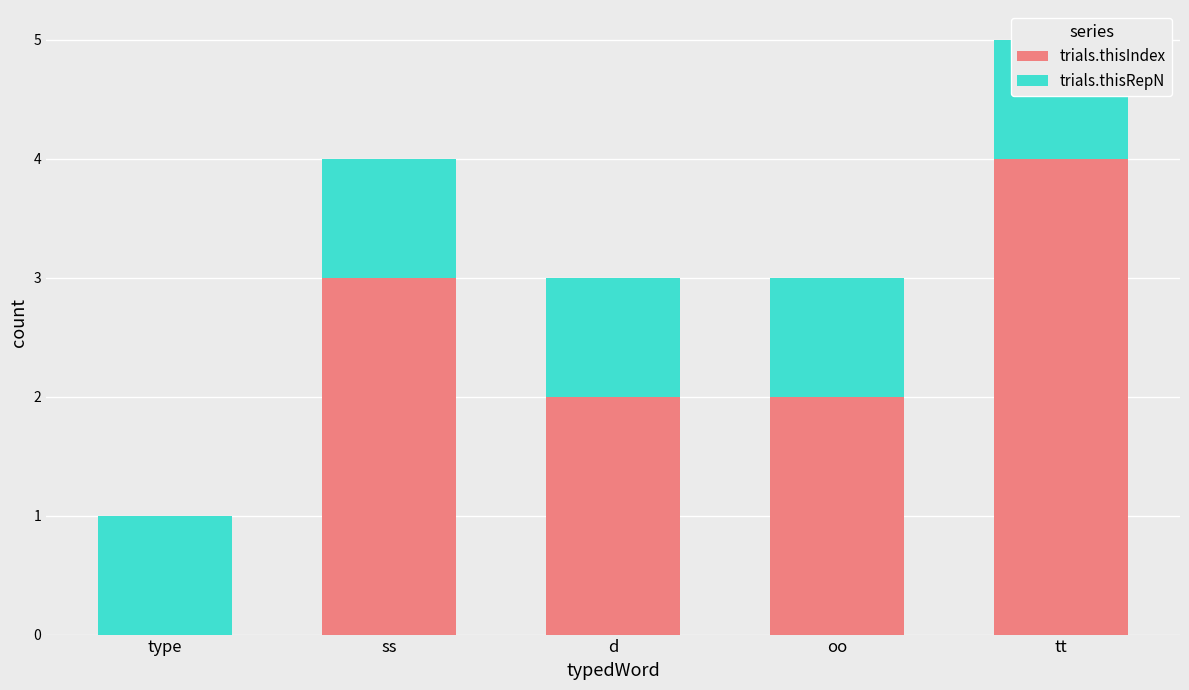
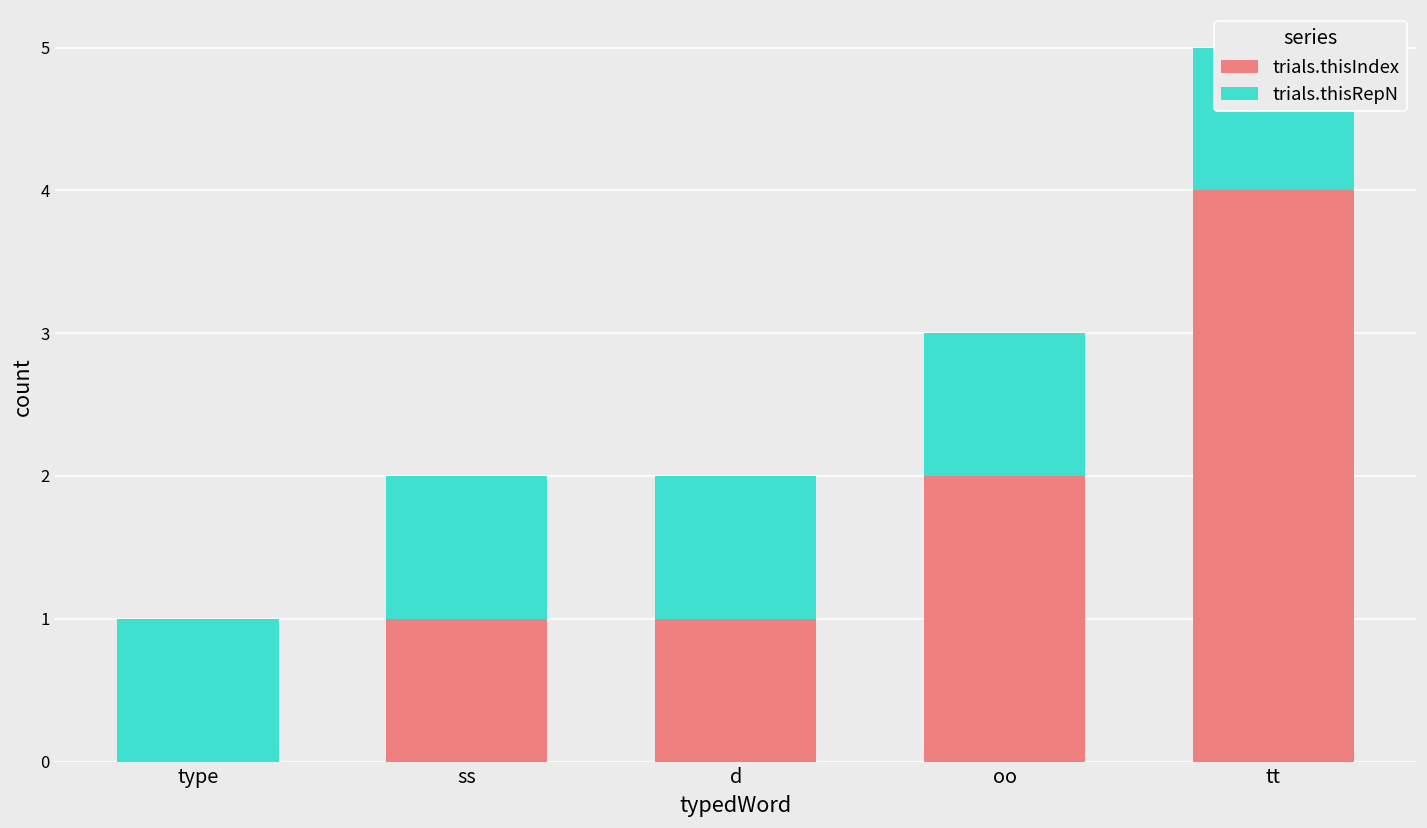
trials.thisIndex, ss: 3 -> 1
trials.thisIndex, d: 2 -> 1
